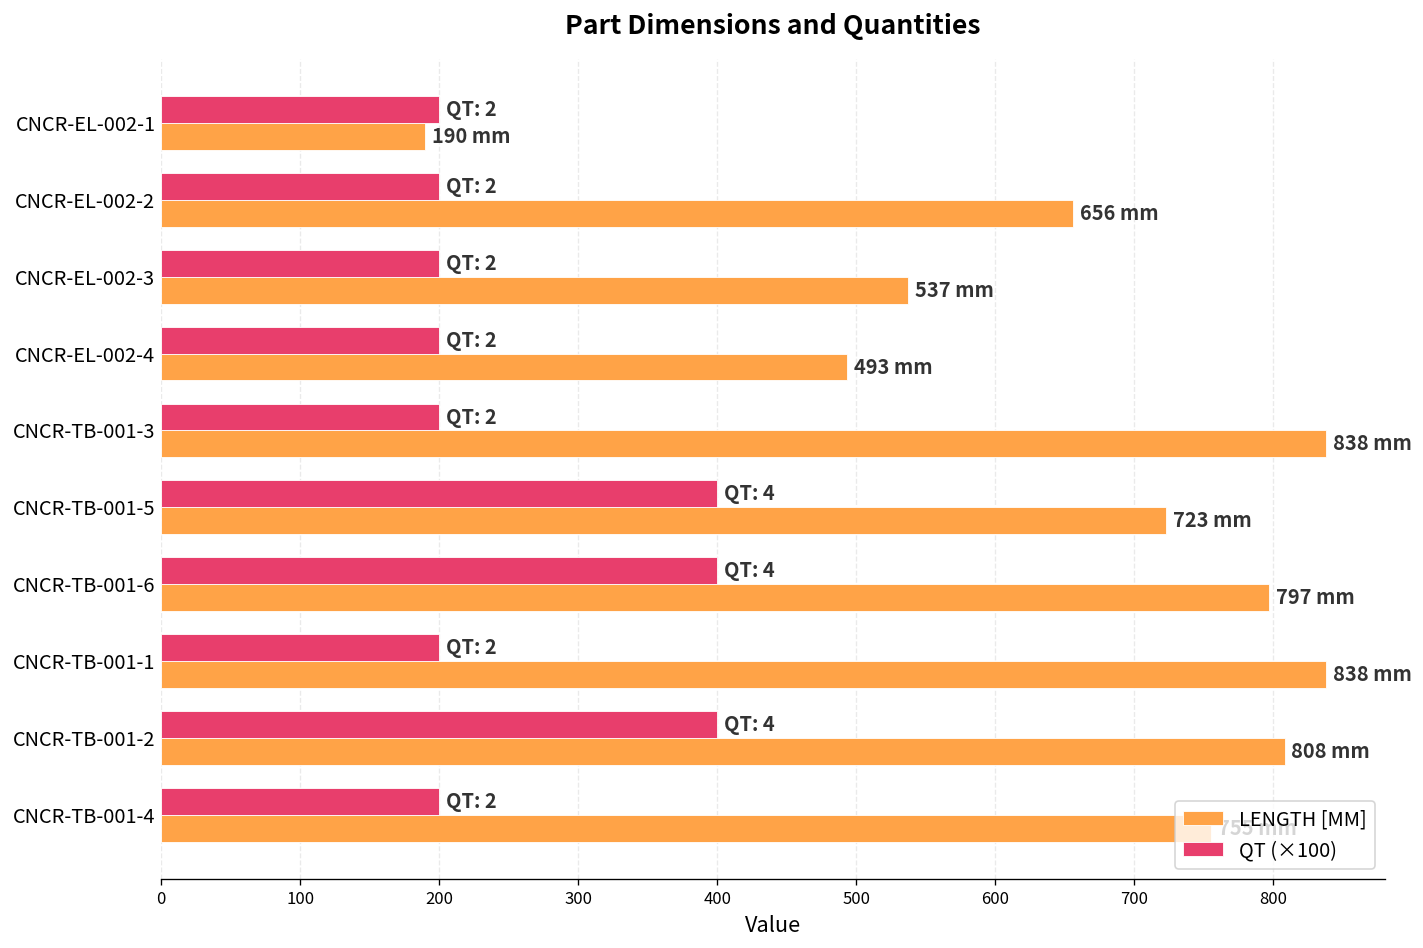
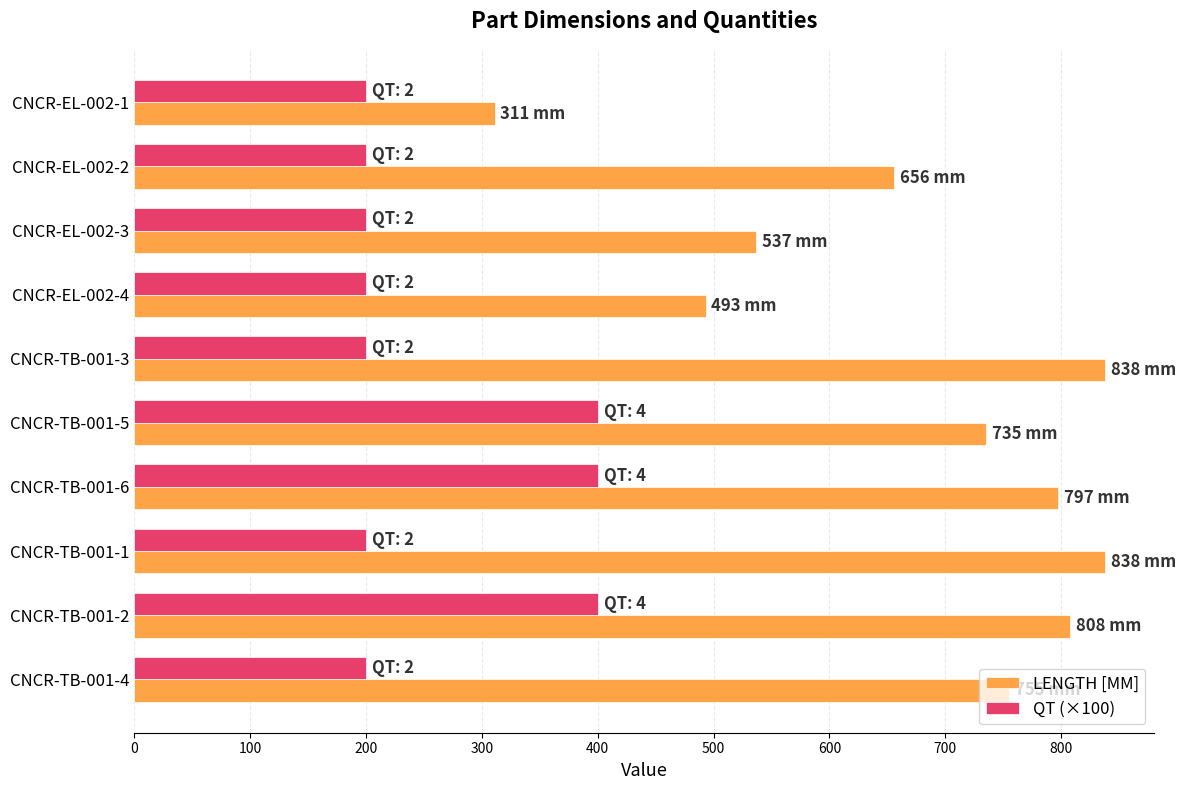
LENGTH [MM], CNCR-EL-002-1: 190 -> 311
LENGTH [MM], CNCR-TB-001-5: 723 -> 735
